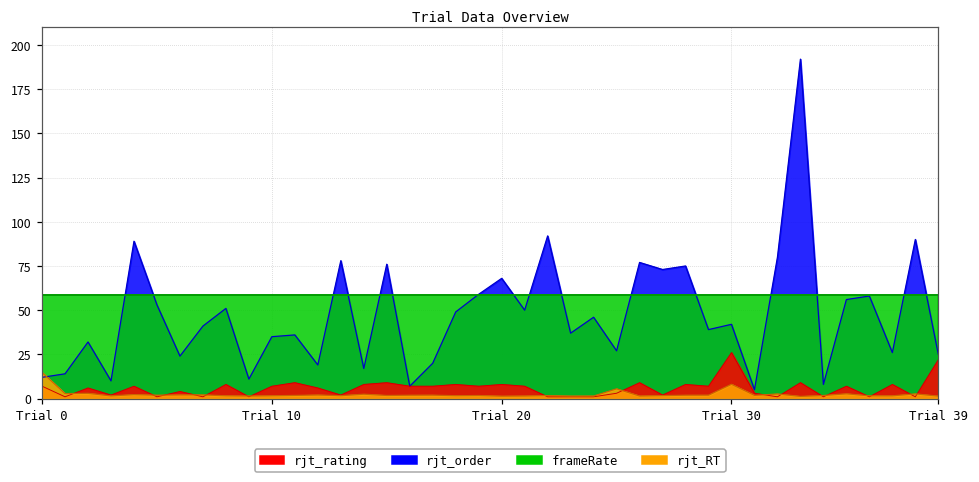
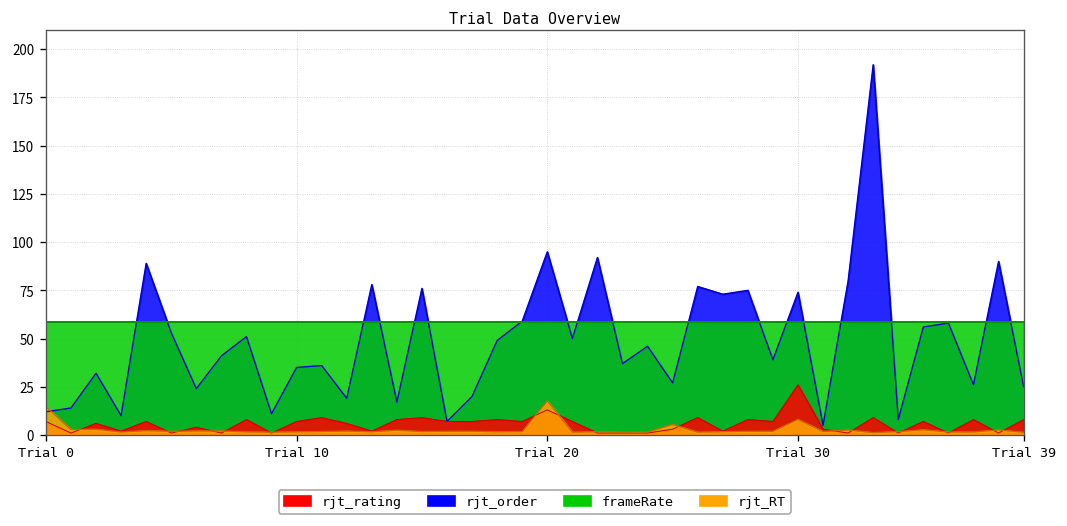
rjt_order, Trial 20: 68 -> 95
rjt_rating, Trial 20: 8 -> 13
rjt_RT, Trial 20: 1 -> 18
rjt_order, Trial 30: 42 -> 74
rjt_rating, Trial 39: 22 -> 8
